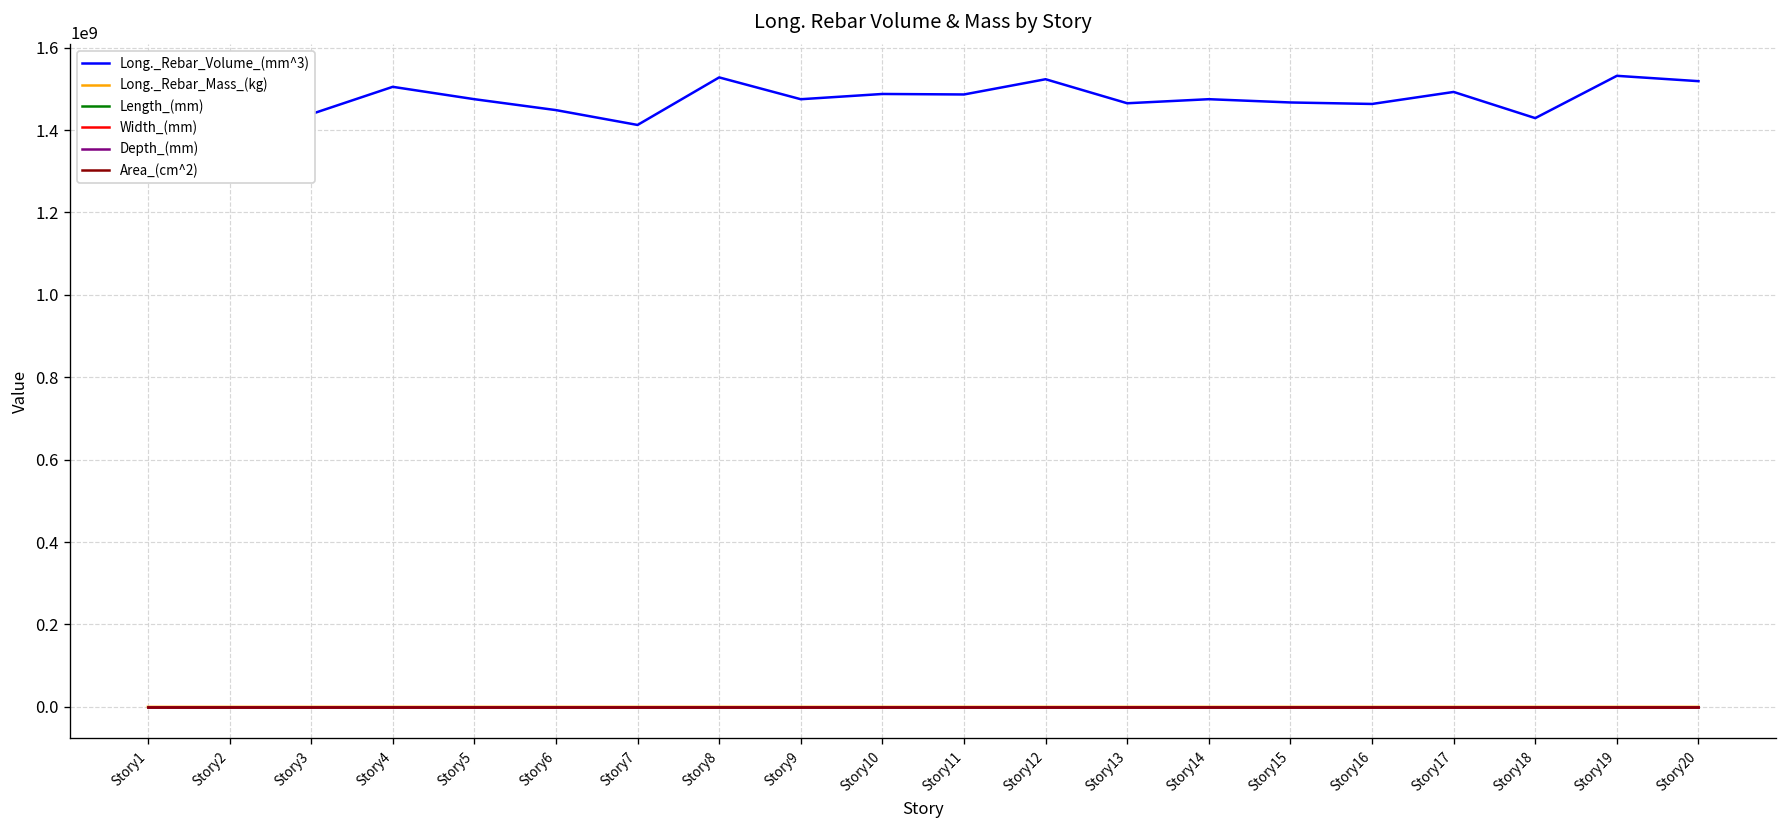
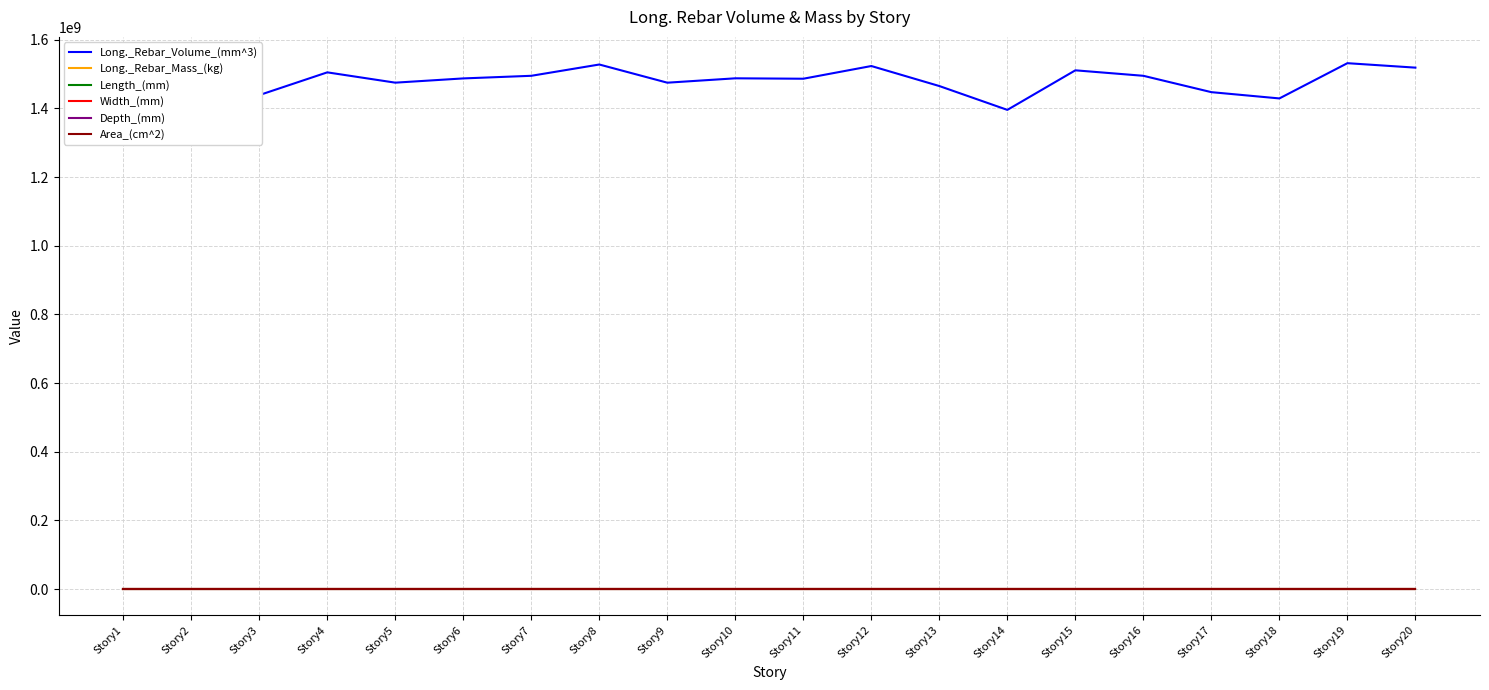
Long._Rebar_Volume_(mm^3), Story6: 1450000000 -> 1490000000
Long._Rebar_Volume_(mm^3), Story7: 1410000000 -> 1490000000
Long._Rebar_Volume_(mm^3), Story14: 1470000000 -> 1400000000
Long._Rebar_Volume_(mm^3), Story15: 1470000000 -> 1510000000
Long._Rebar_Volume_(mm^3), Story16: 1460000000 -> 1490000000
Long._Rebar_Volume_(mm^3), Story17: 1490000000 -> 1450000000
